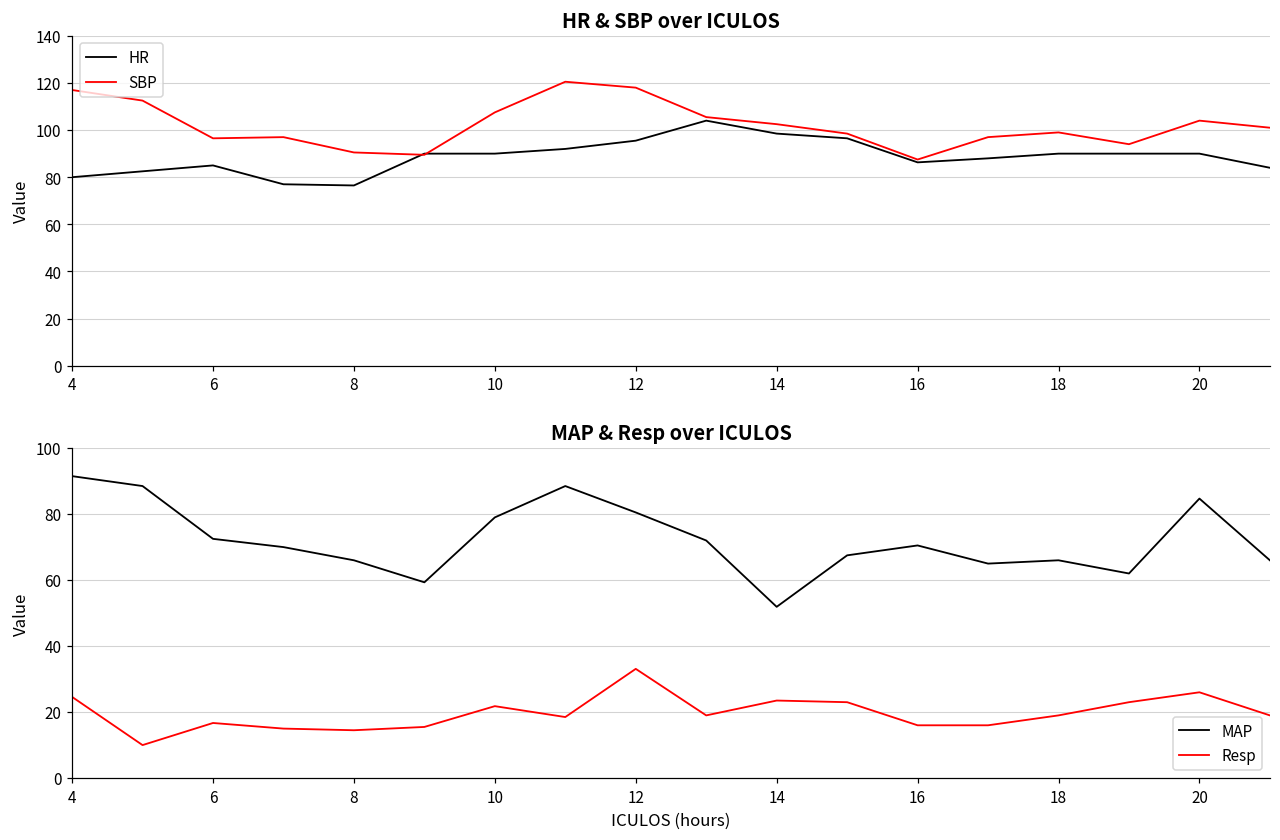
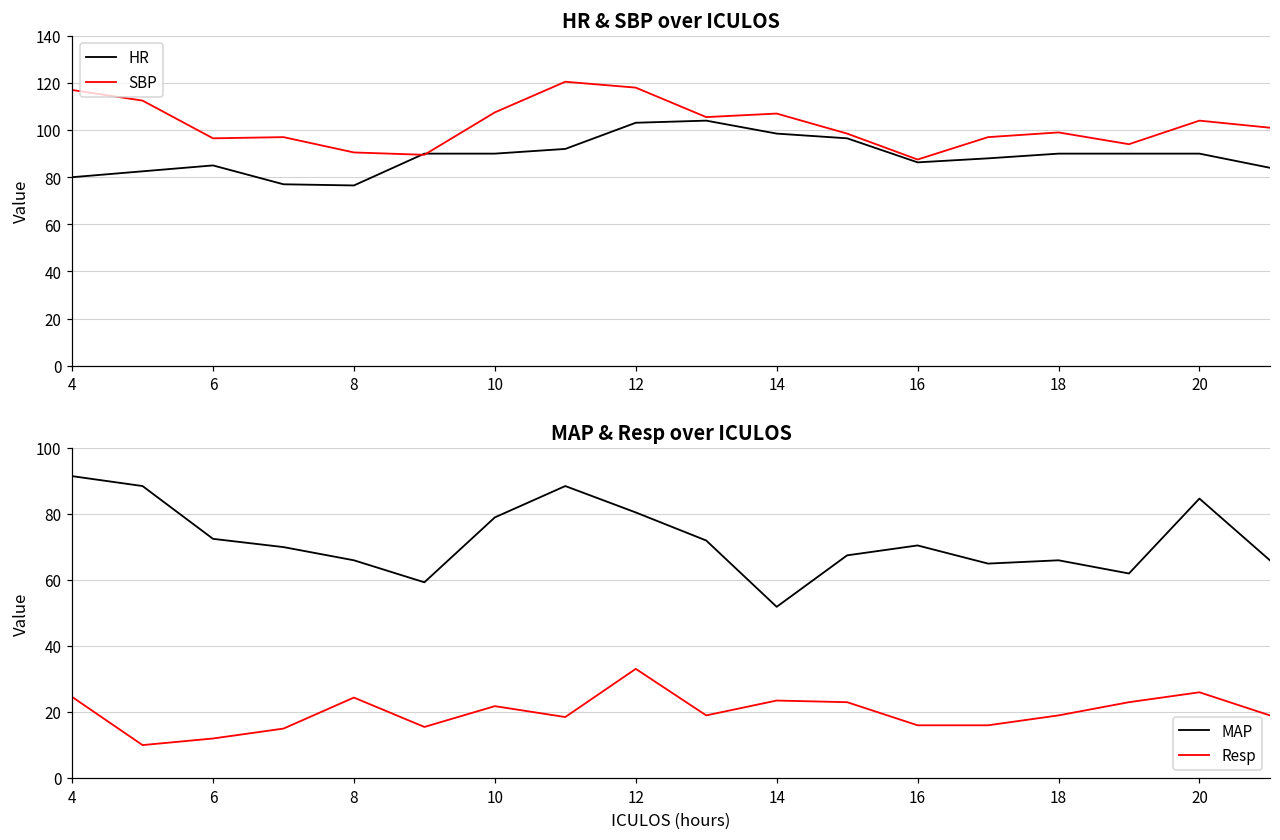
HR & SBP over ICULOS, HR, 12: 96 -> 103
HR & SBP over ICULOS, SBP, 14: 103 -> 107
MAP & Resp over ICULOS, Resp, 6: 17 -> 12
MAP & Resp over ICULOS, Resp, 8: 15 -> 24
